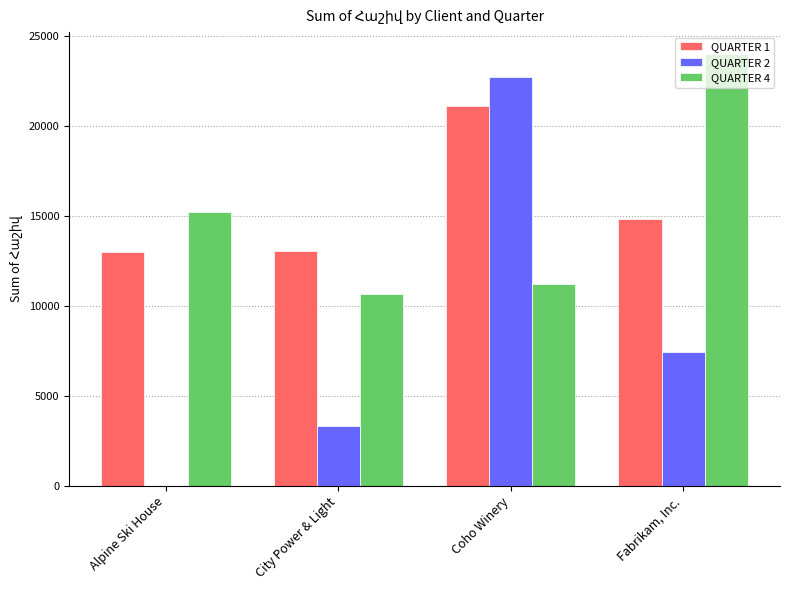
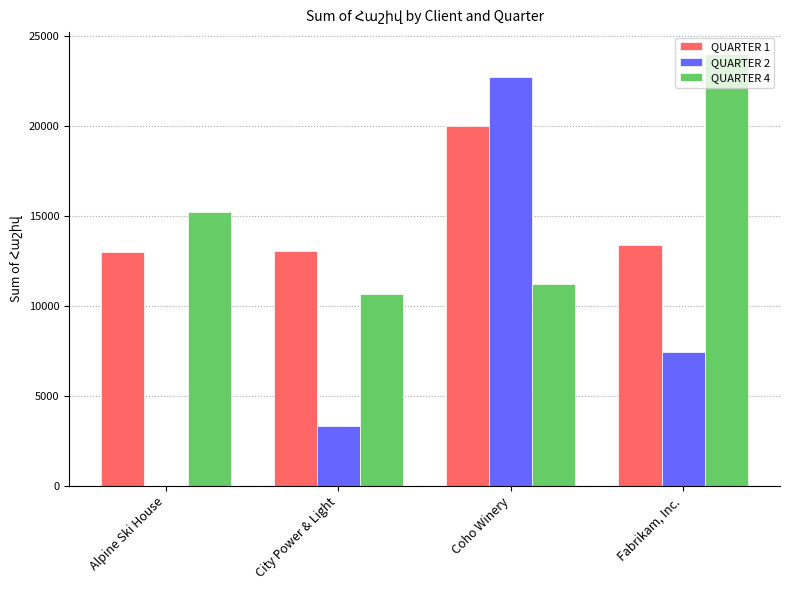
QUARTER 1, Coho Winery: 21100 -> 20000
QUARTER 1, Fabrikam, Inc.: 14800 -> 13400
